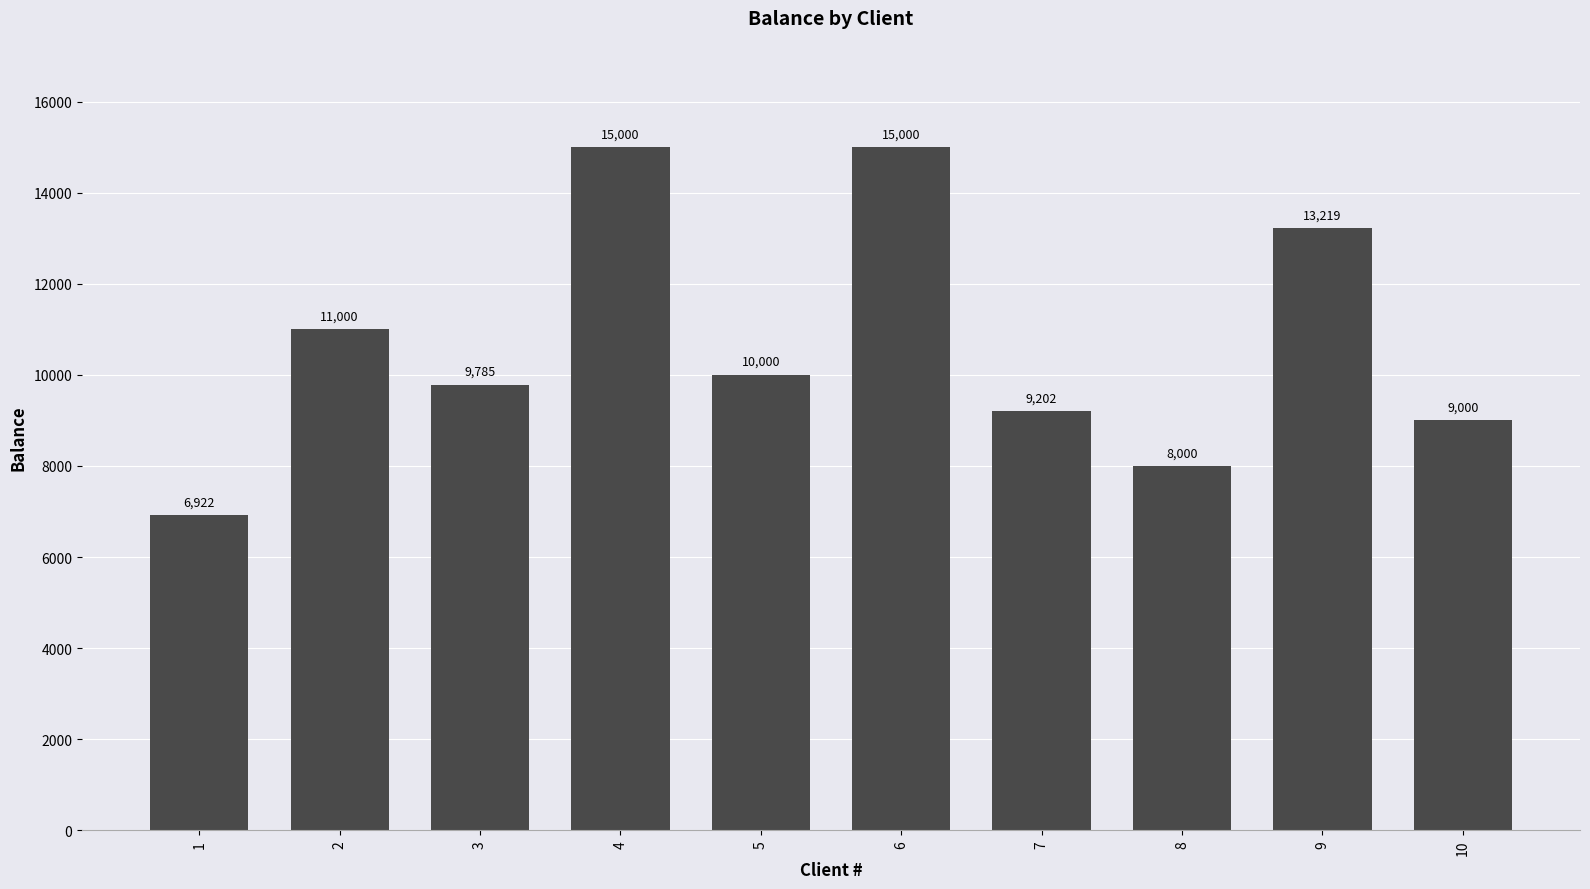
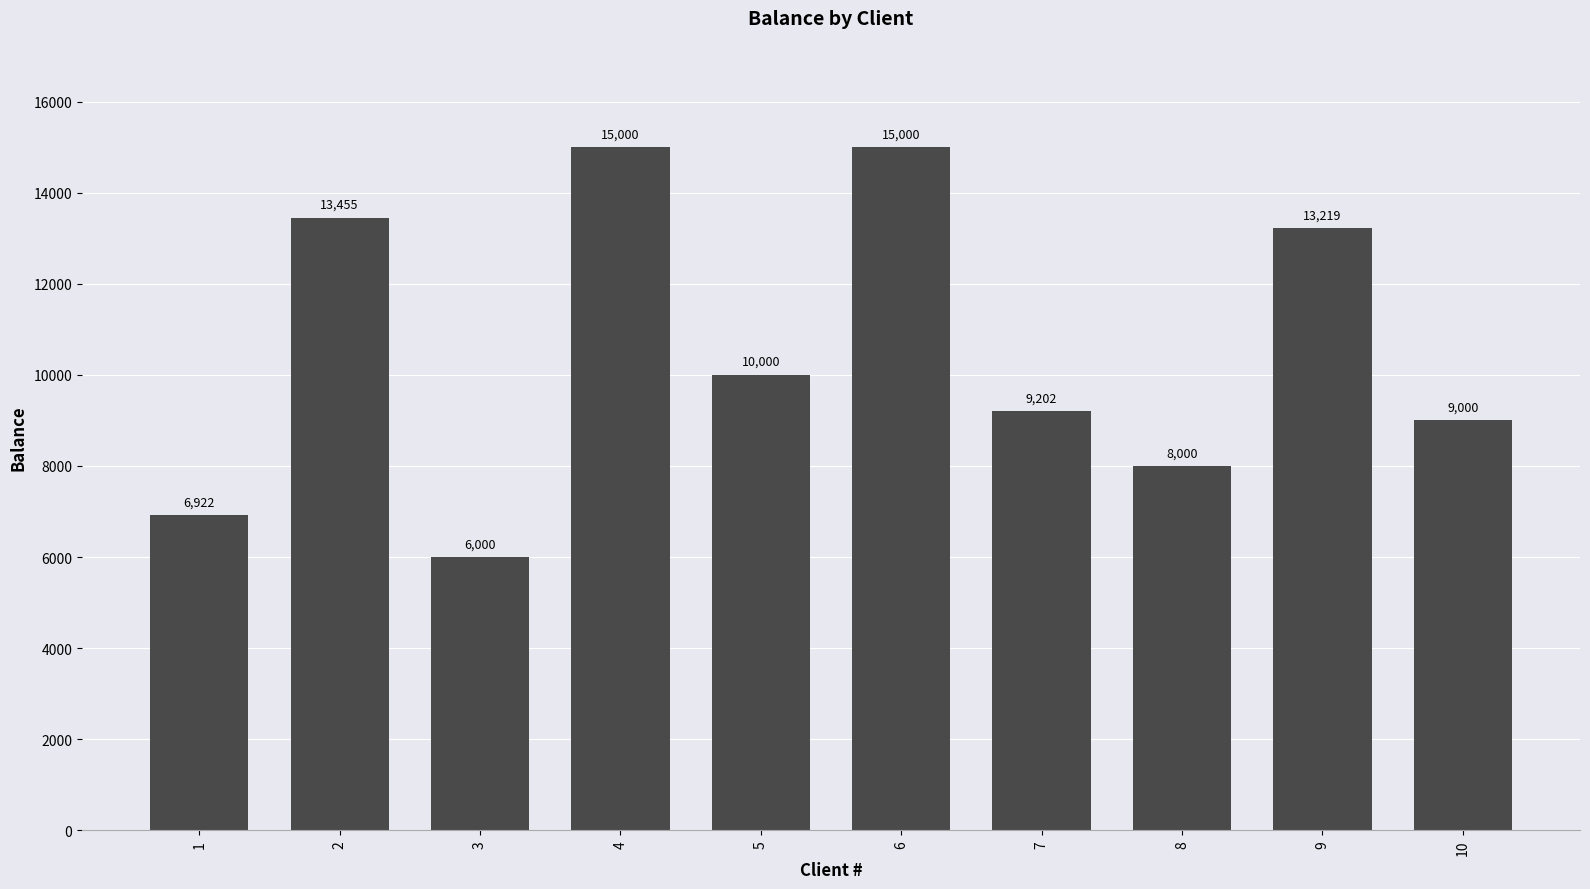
2: 11,000 -> 13,455
3: 9,785 -> 6,000
